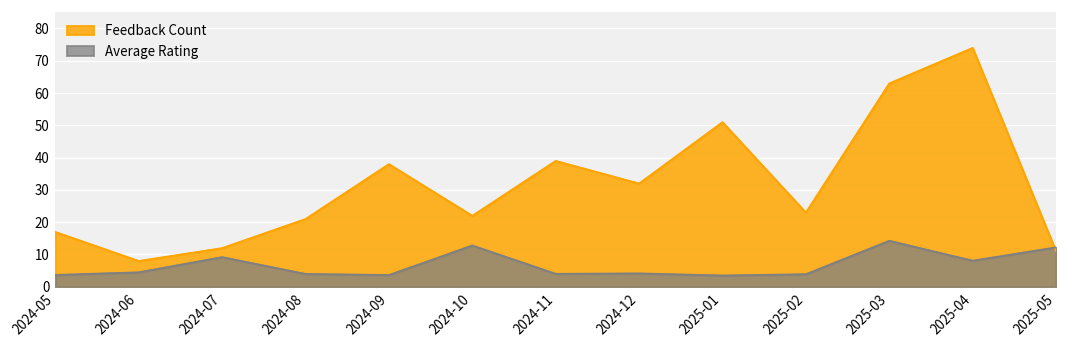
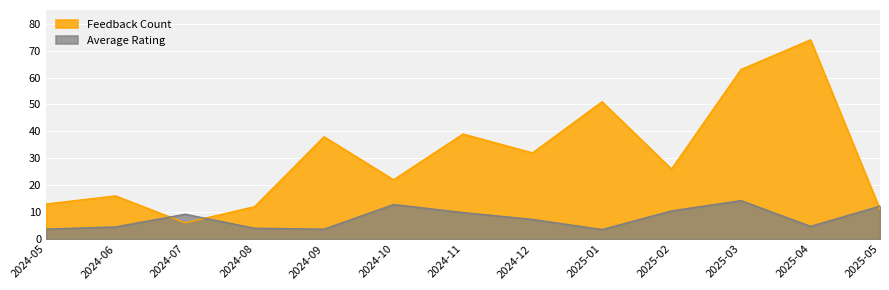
Feedback Count, 2024-05: 17 -> 13
Feedback Count, 2024-06: 8 -> 16
Feedback Count, 2024-07: 12 -> 6
Feedback Count, 2024-08: 21 -> 12
Average Rating, 2024-11: 4 -> 10
Average Rating, 2024-12: 4 -> 7
Feedback Count, 2025-02: 23 -> 26
Average Rating, 2025-02: 4 -> 10
Average Rating, 2025-04: 8 -> 5
